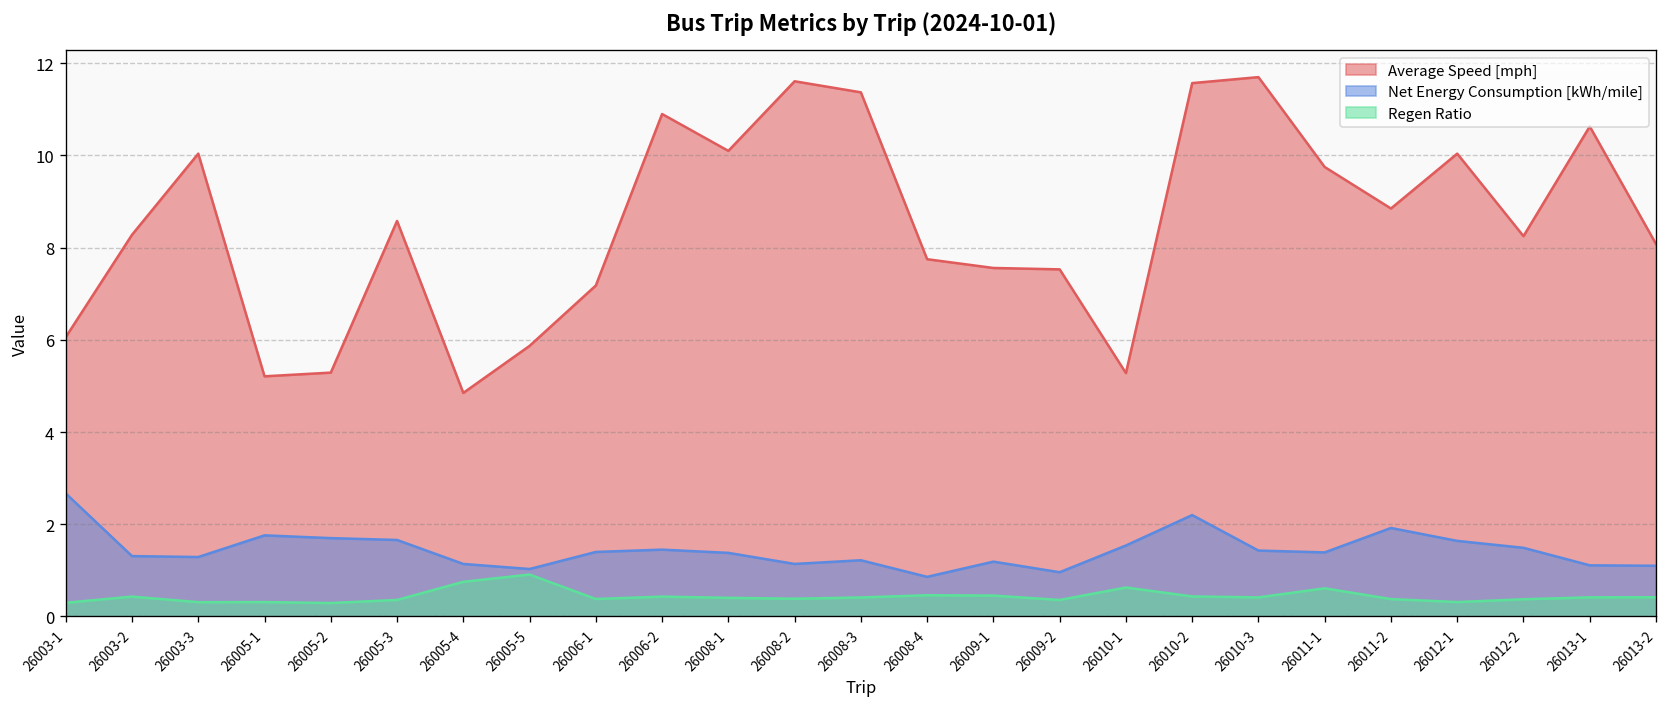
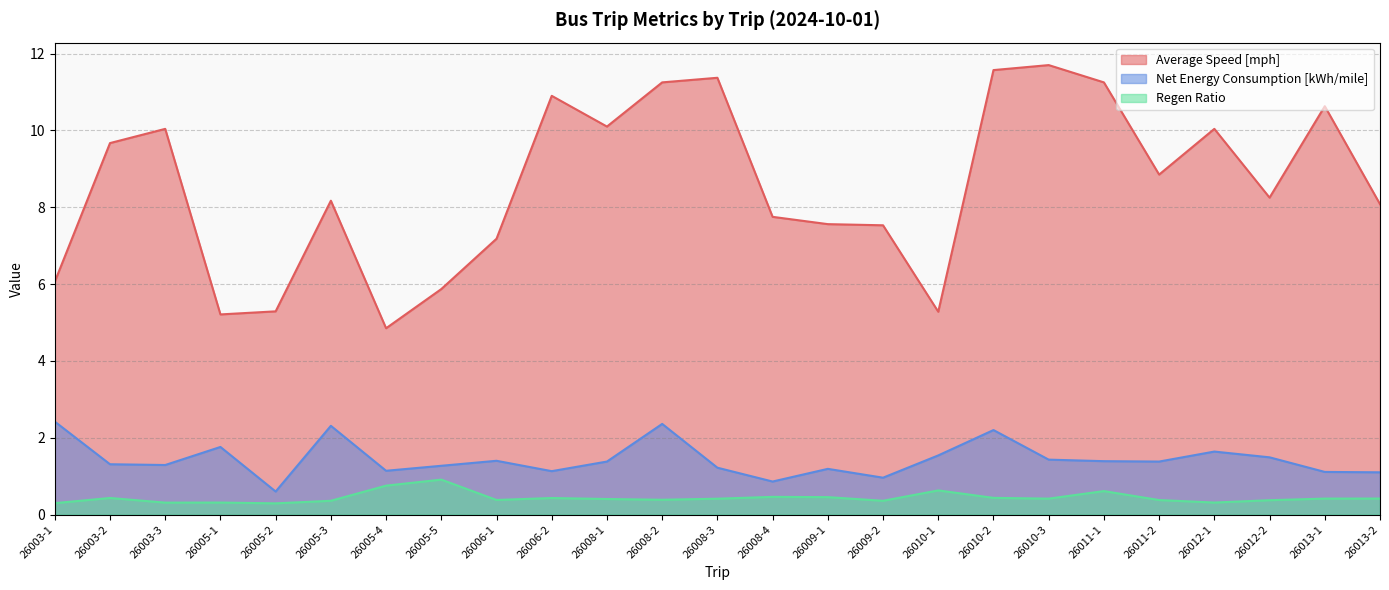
Net Energy Consumption [kWh/mile], 26003-1: 2.7 -> 2.4
Average Speed [mph], 26003-2: 8.3 -> 9.7
Net Energy Consumption [kWh/mile], 26005-2: 1.7 -> 0.6
Average Speed [mph], 26005-3: 8.6 -> 8.2
Net Energy Consumption [kWh/mile], 26005-3: 1.7 -> 2.3
Net Energy Consumption [kWh/mile], 26005-5: 1.0 -> 1.3
Net Energy Consumption [kWh/mile], 26006-2: 1.5 -> 1.1
Average Speed [mph], 26008-2: 11.6 -> 11.3
Net Energy Consumption [kWh/mile], 26008-2: 1.1 -> 2.4
Average Speed [mph], 26011-1: 9.8 -> 11.3
Net Energy Consumption [kWh/mile], 26011-2: 1.9 -> 1.4
